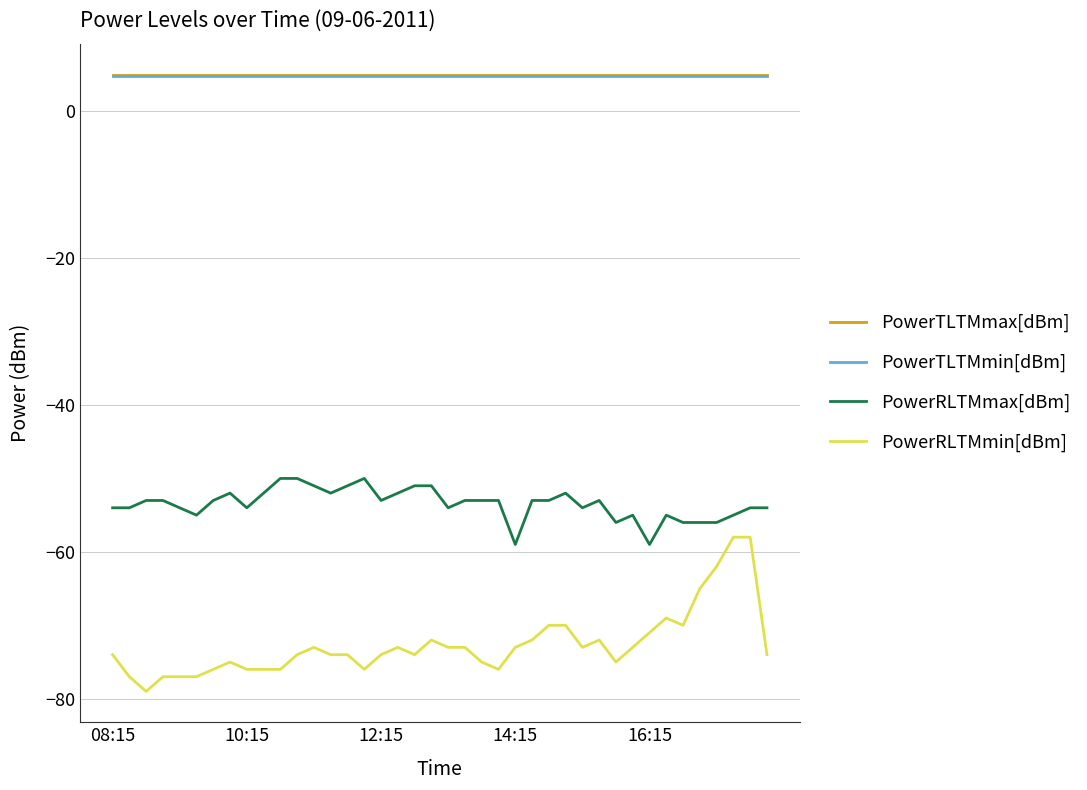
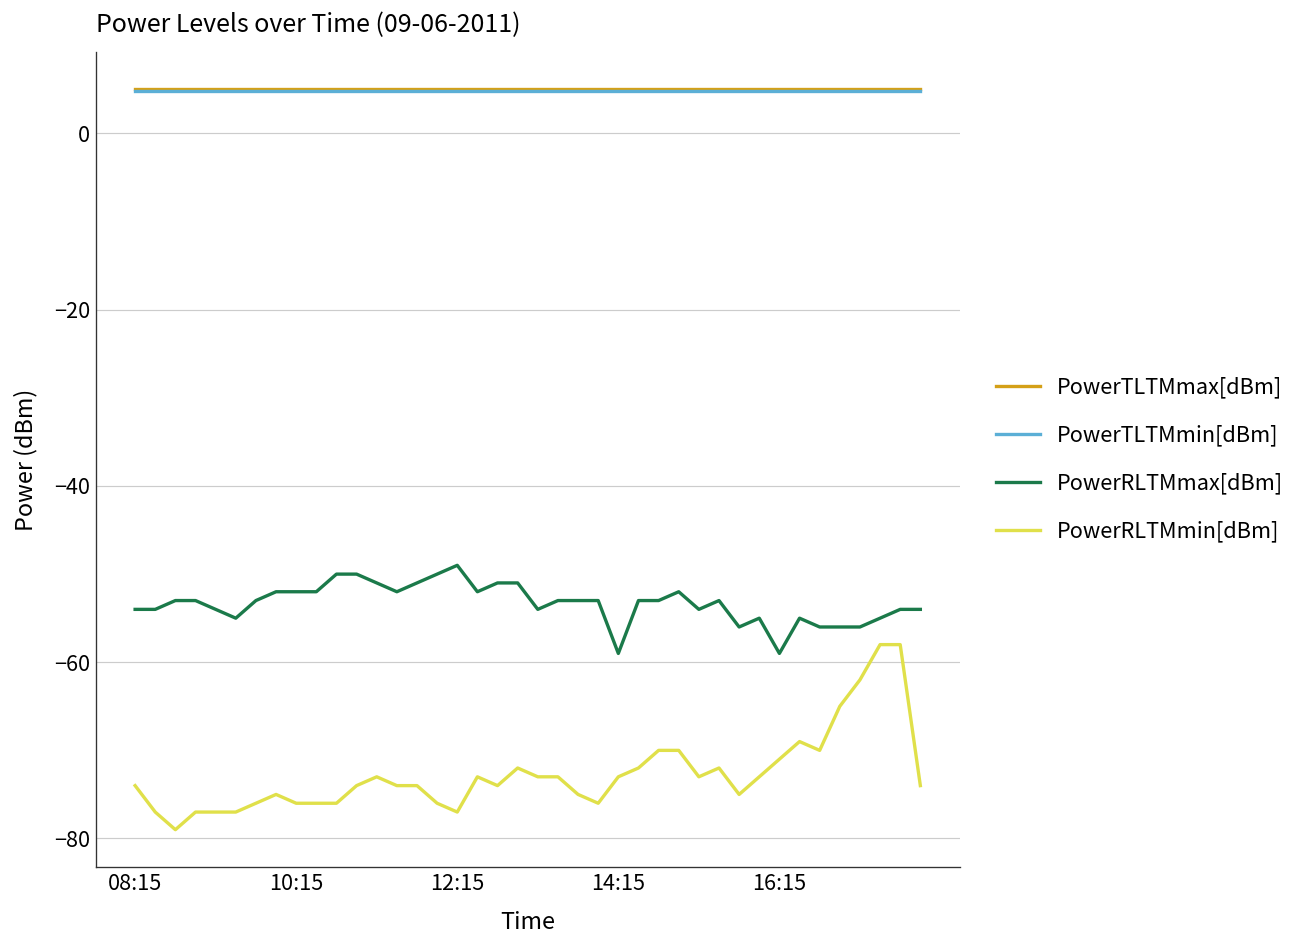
PowerRLTMmax[dBm], 10:15: -54 -> -52
PowerRLTMmax[dBm], 12:15: -53 -> -49
PowerRLTMmin[dBm], 12:15: -74 -> -77
